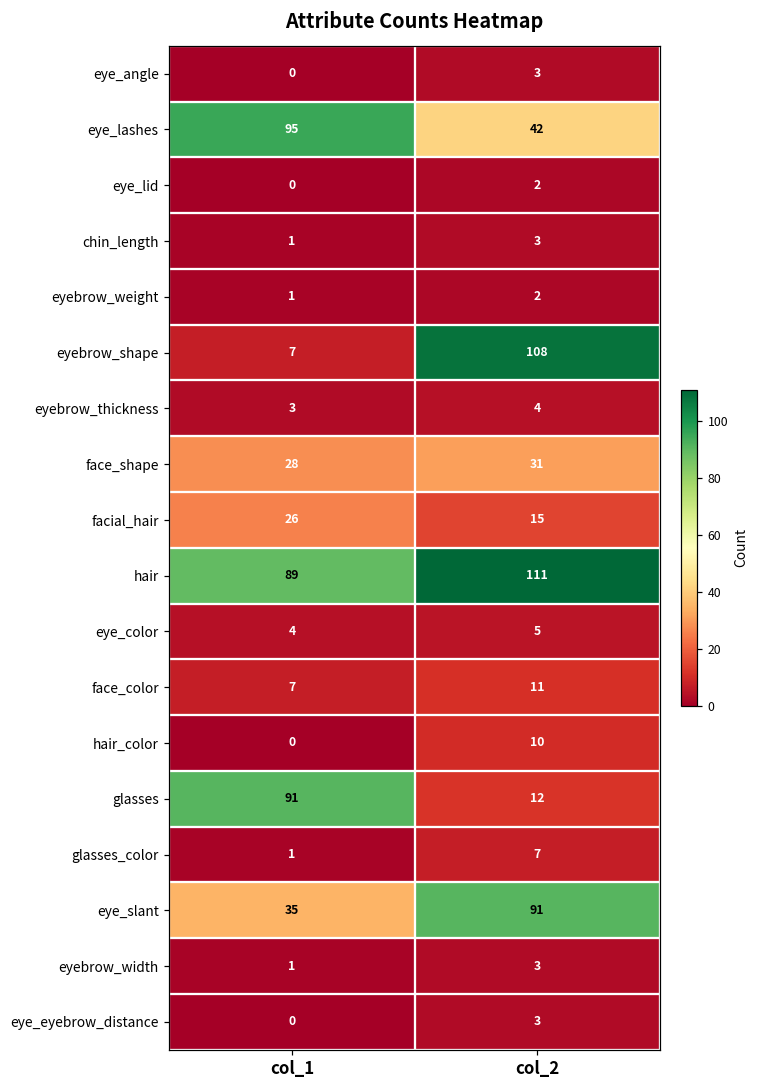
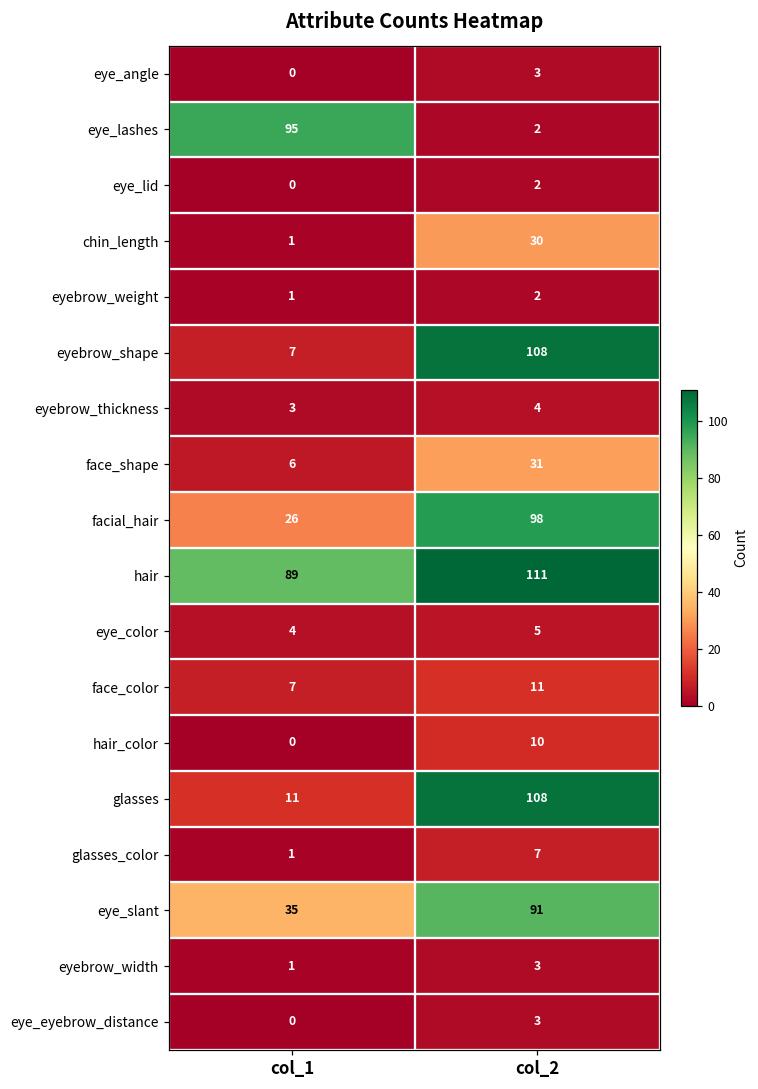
eye_lashes, col_2: 42 -> 2
chin_length, col_2: 3 -> 30
face_shape, col_1: 28 -> 6
facial_hair, col_2: 15 -> 98
glasses, col_1: 91 -> 11
glasses, col_2: 12 -> 108
